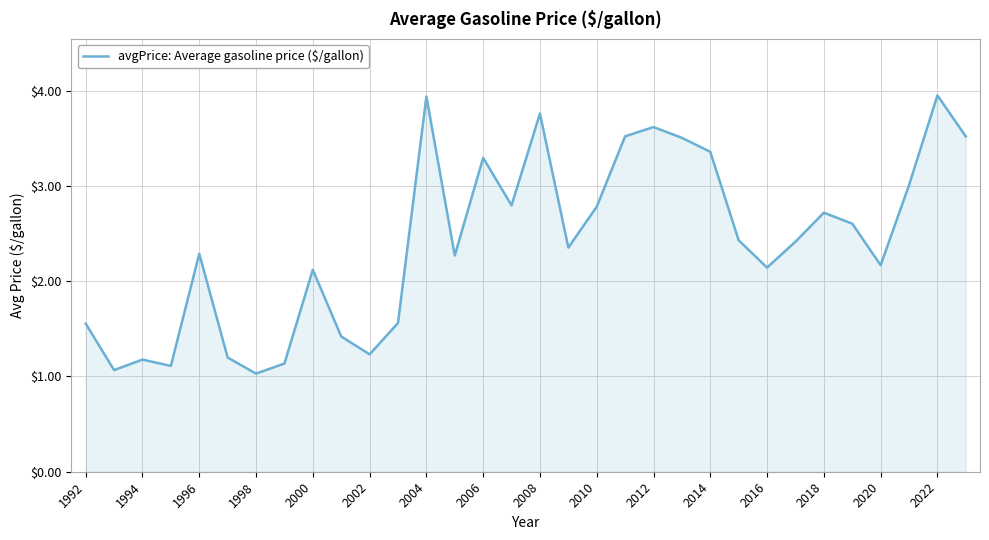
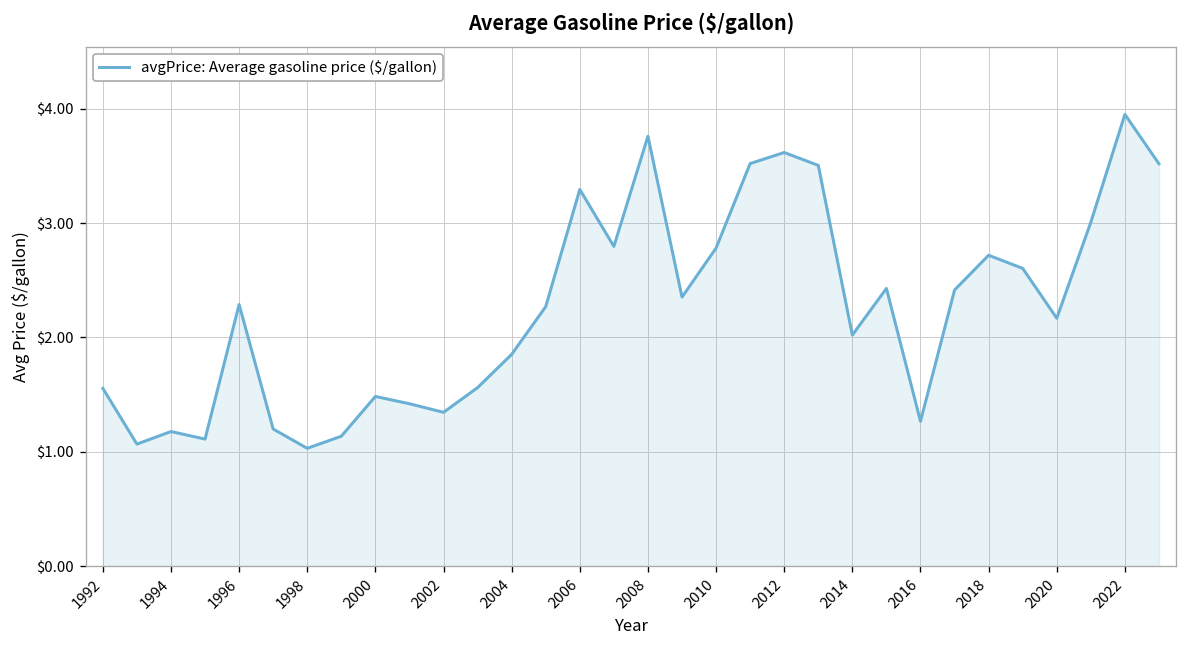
2000: $2.1 -> $1.5
2002: $1.2 -> $1.3
2004: $3.9 -> $1.9
2014: $3.4 -> $2.0
2016: $2.1 -> $1.3
